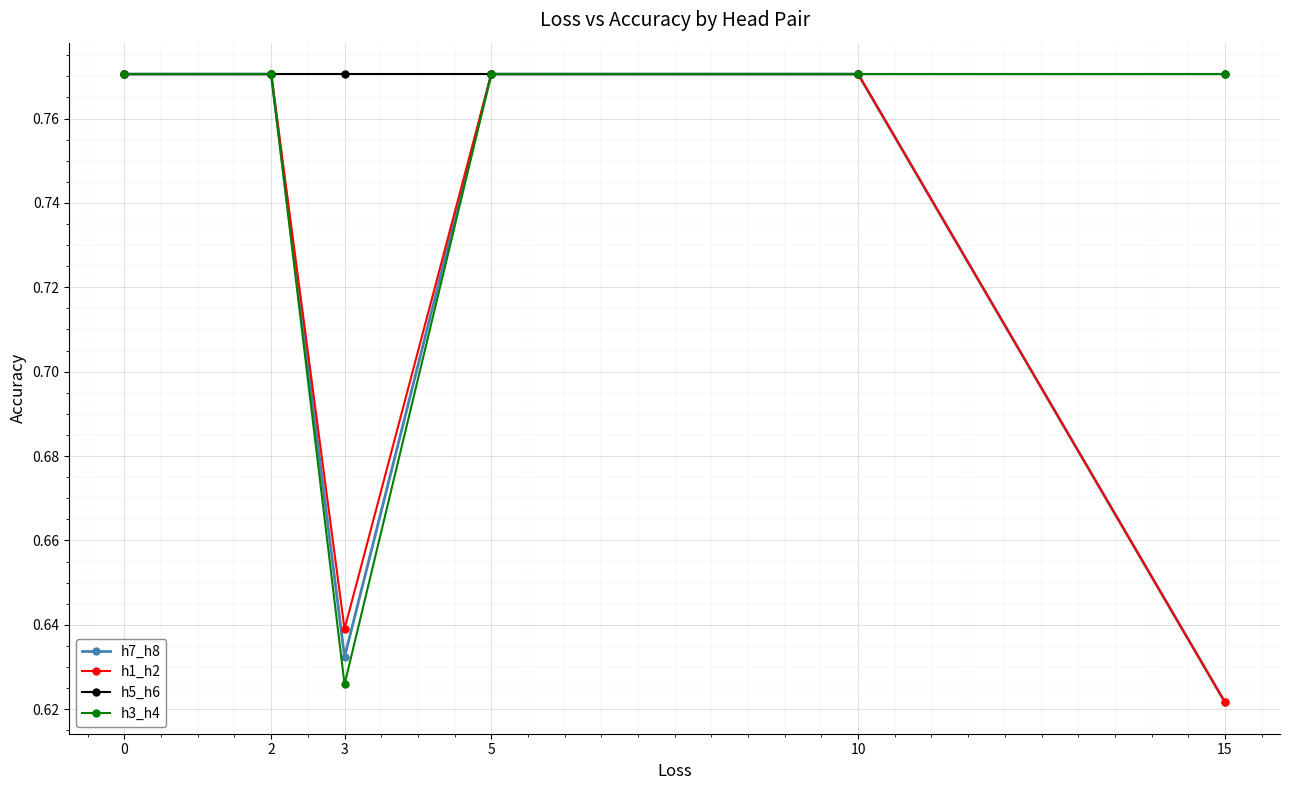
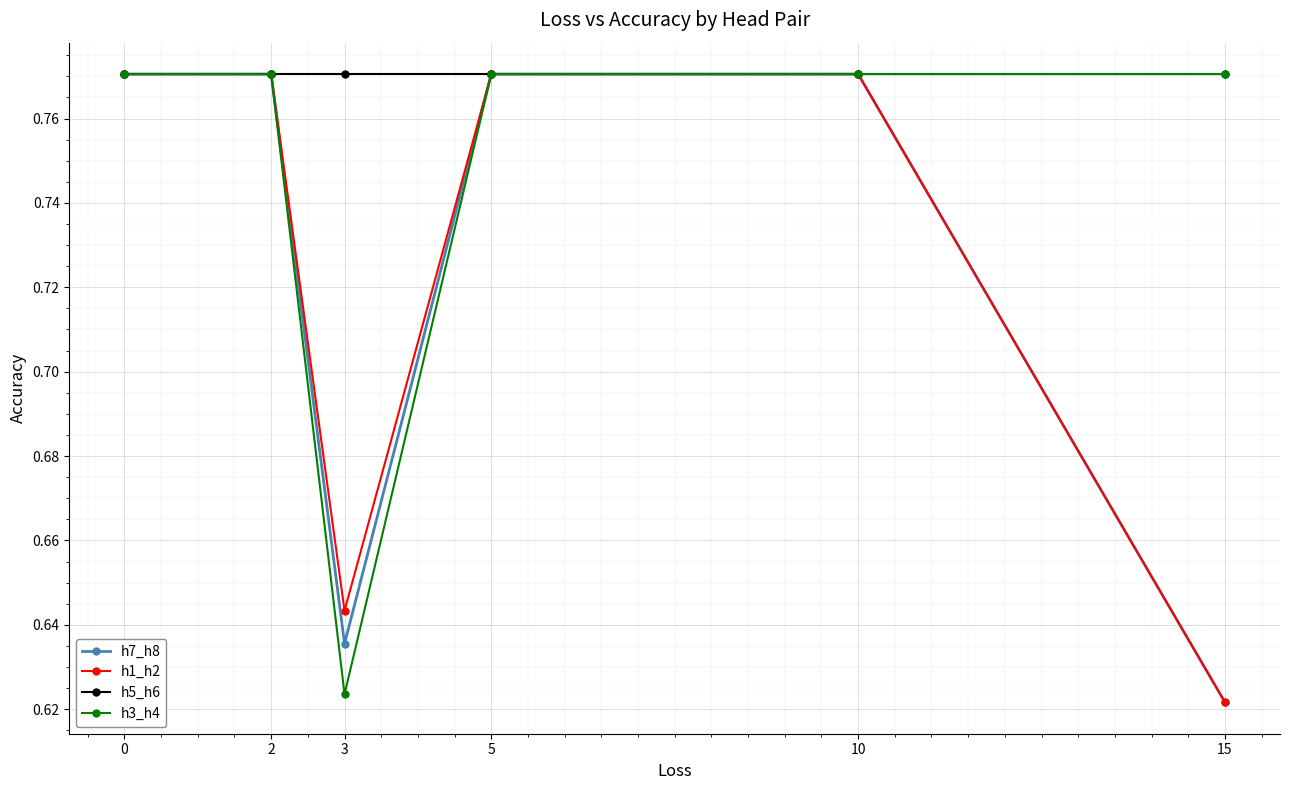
h7_h8, 3: 0.632 -> 0.636
h1_h2, 3: 0.639 -> 0.643
h3_h4, 3: 0.626 -> 0.624
